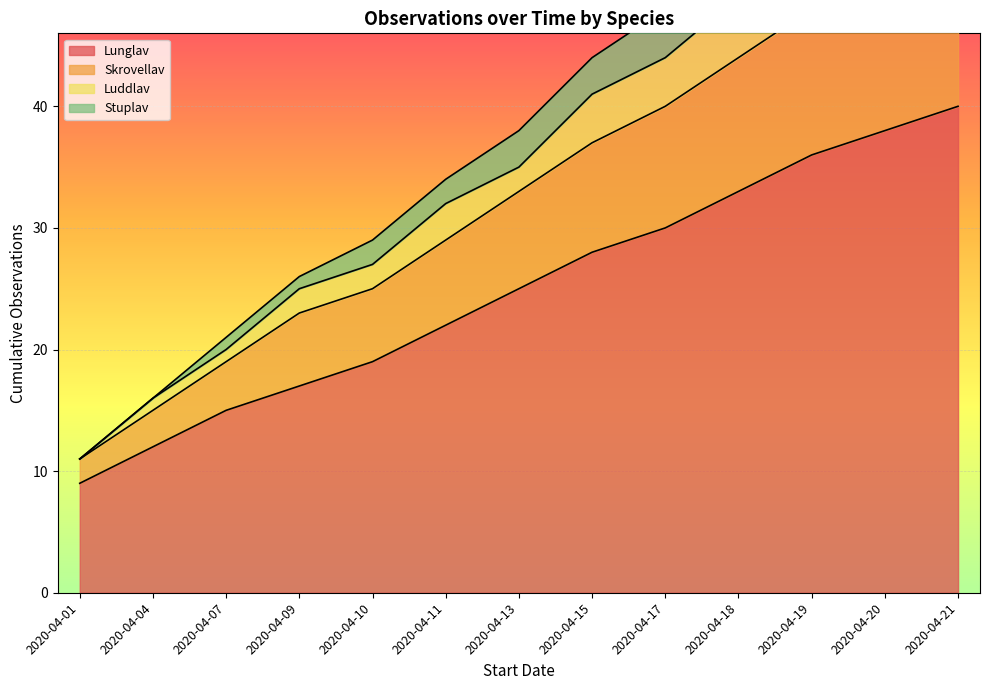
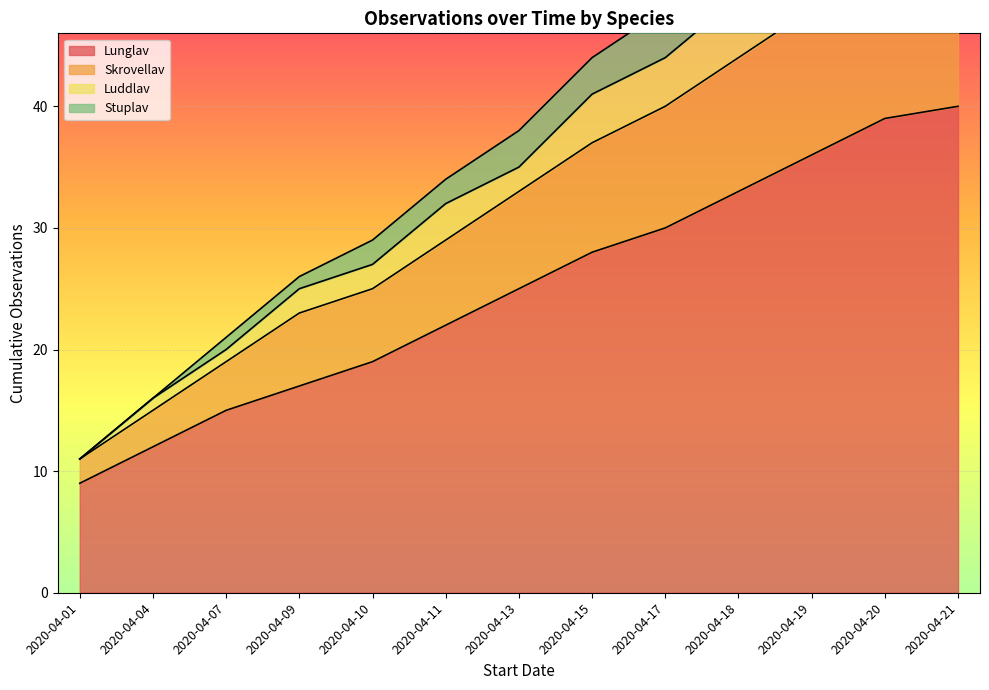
Lunglav, 2020-04-20: 38 -> 39
